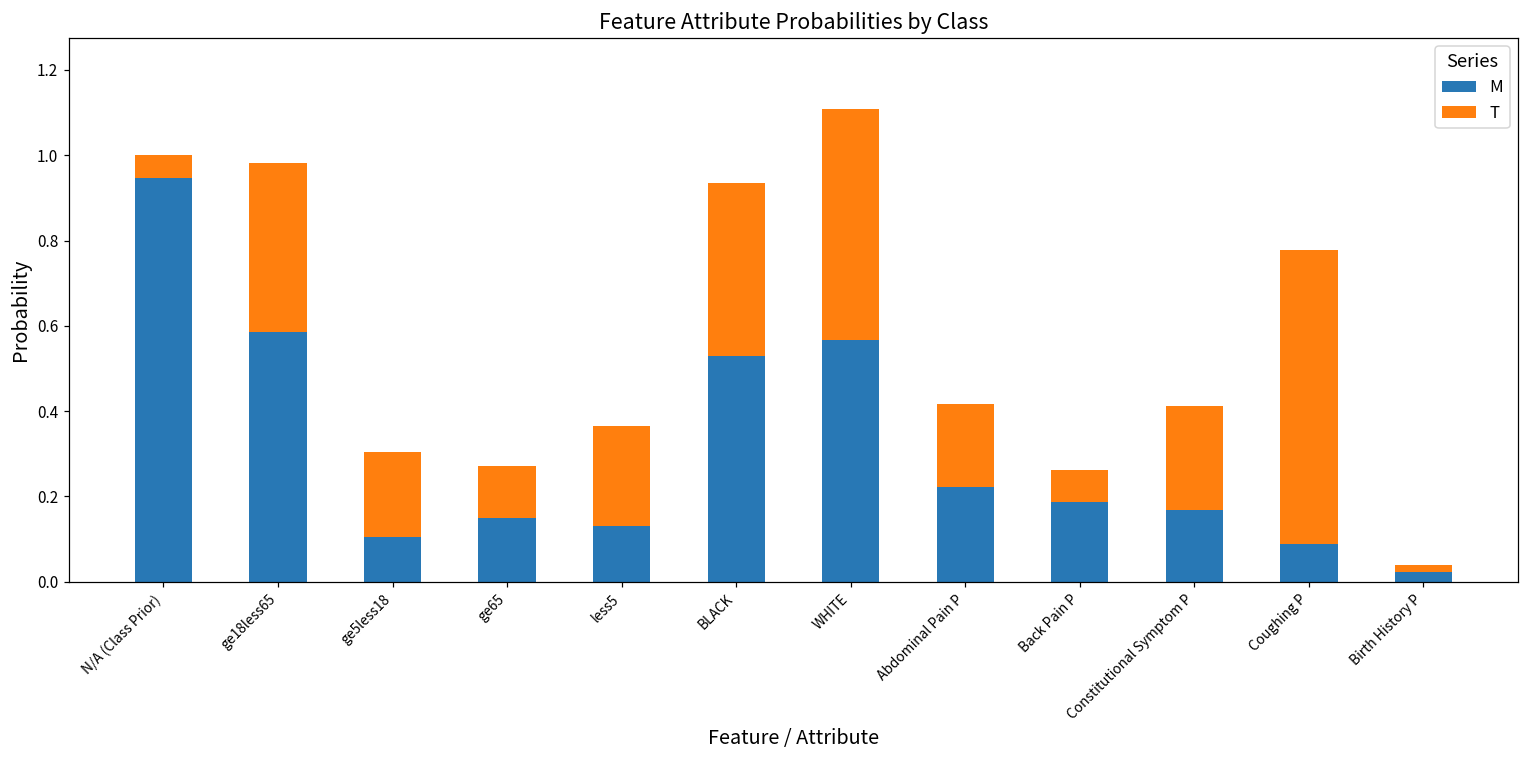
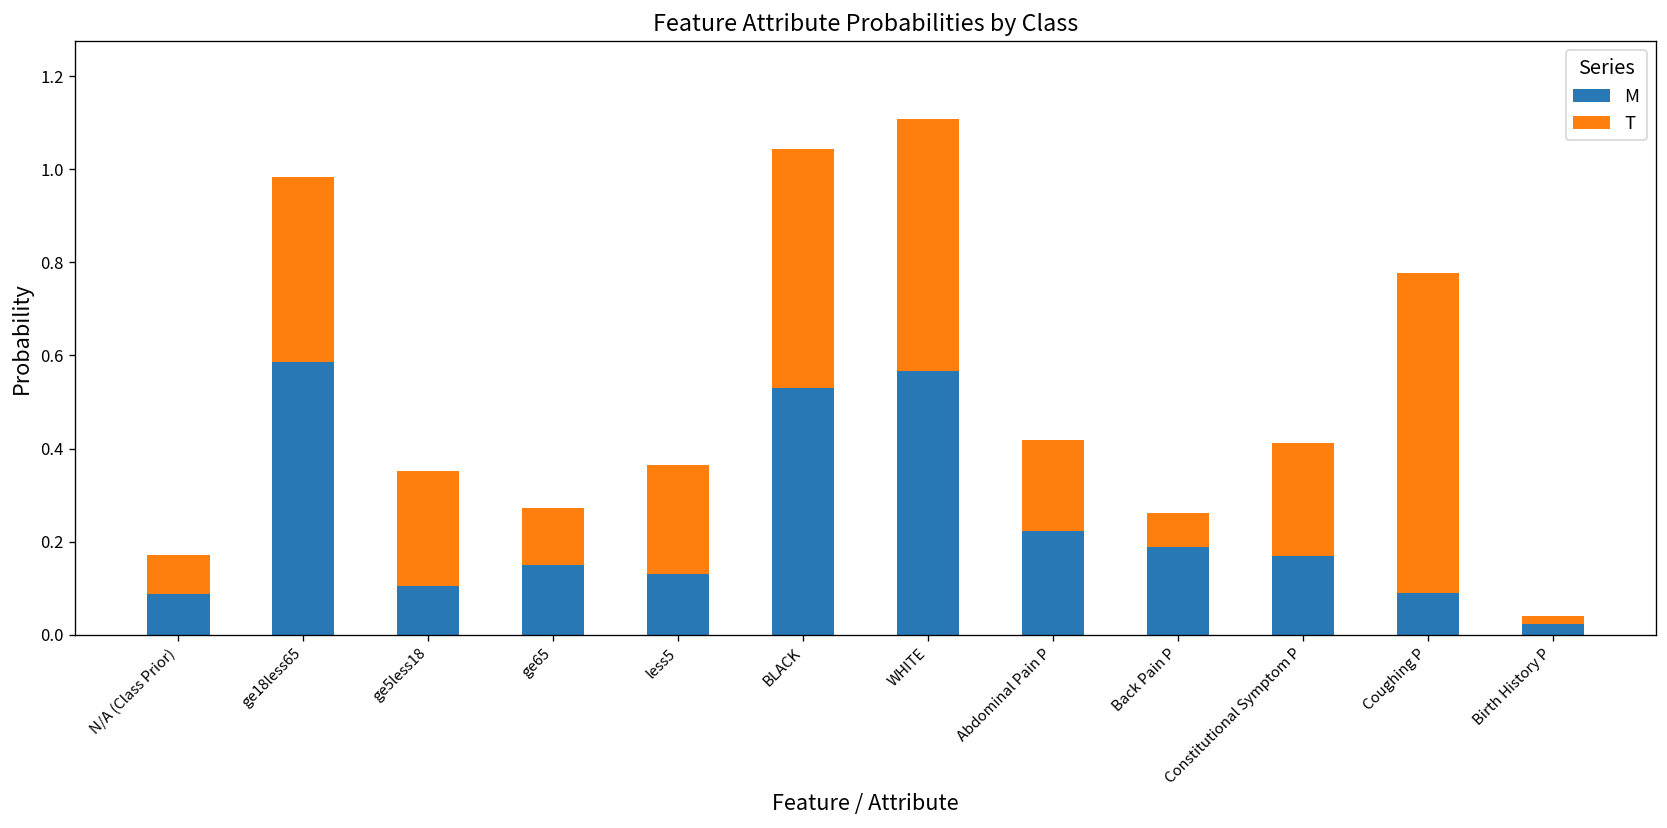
M, N/A (Class Prior): 0.95 -> 0.09
T, N/A (Class Prior): 0.05 -> 0.08
T, ge5less18: 0.20 -> 0.25
T, BLACK: 0.40 -> 0.51
